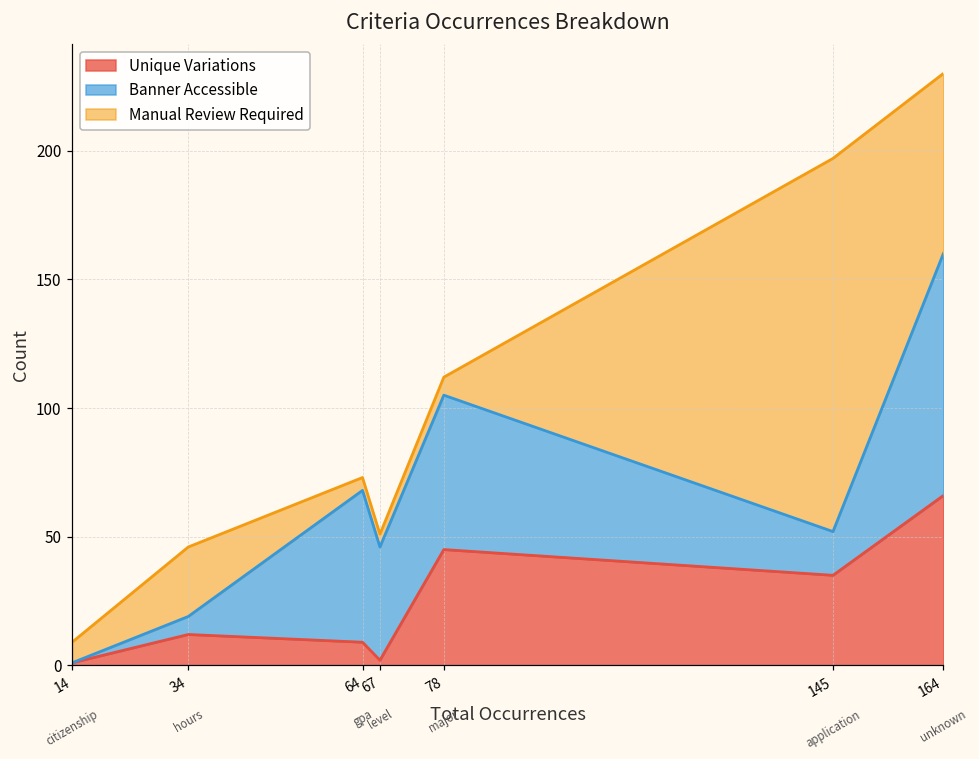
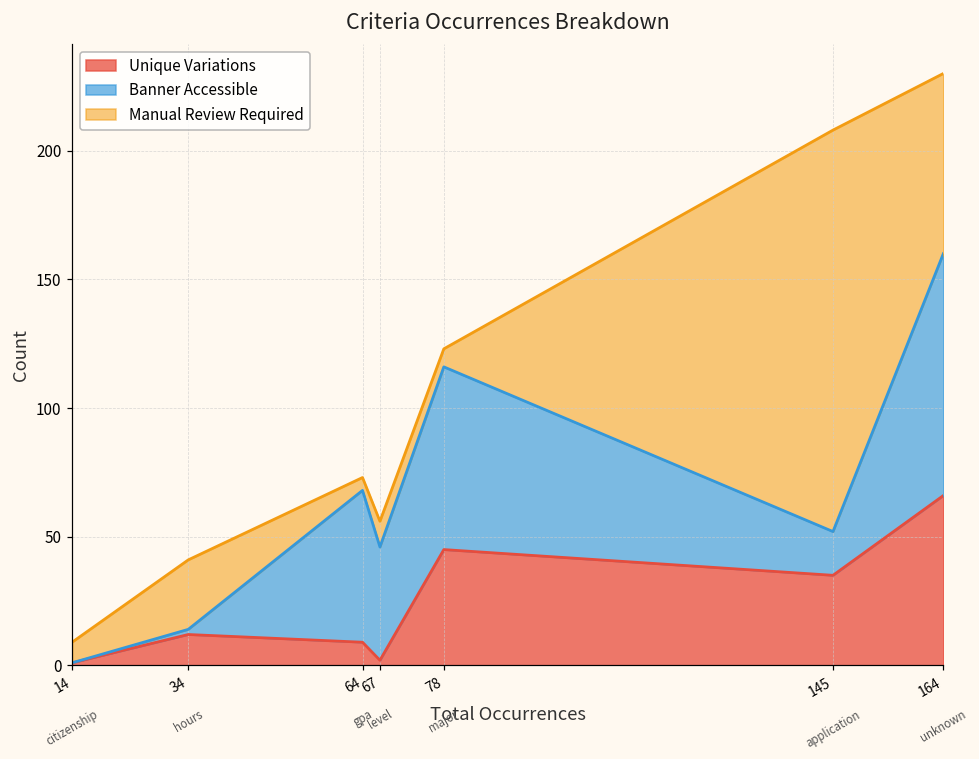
Banner Accessible, 34: 7 -> 2
Manual Review Required, 67: 5 -> 10
Banner Accessible, 78: 60 -> 71
Manual Review Required, 145: 145 -> 156
